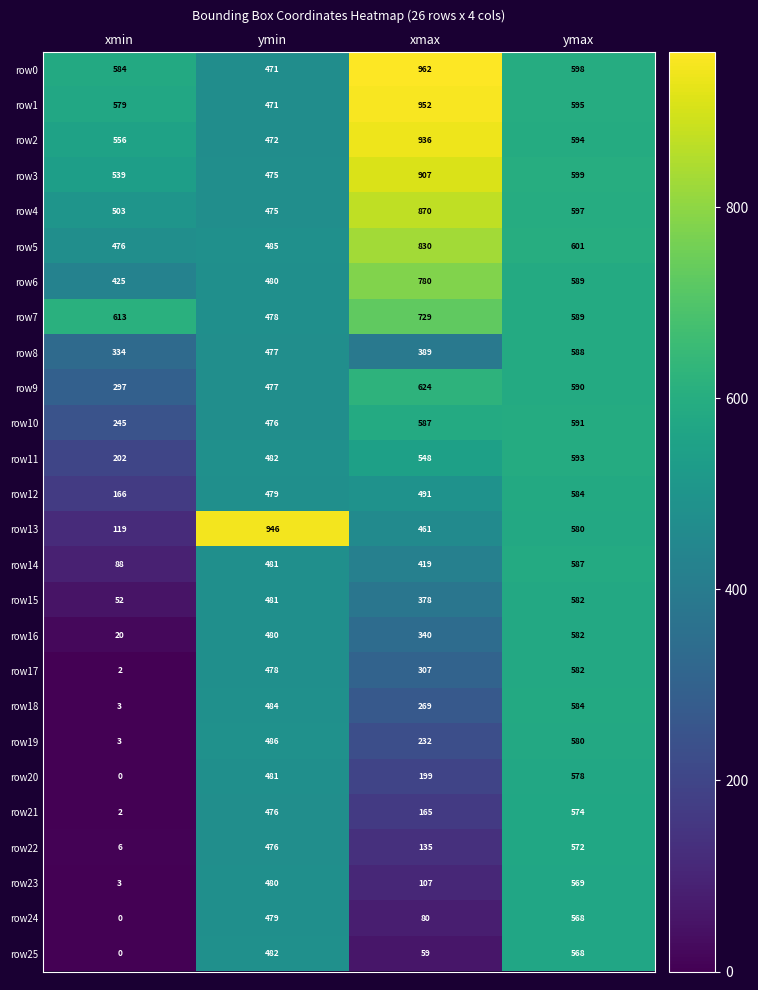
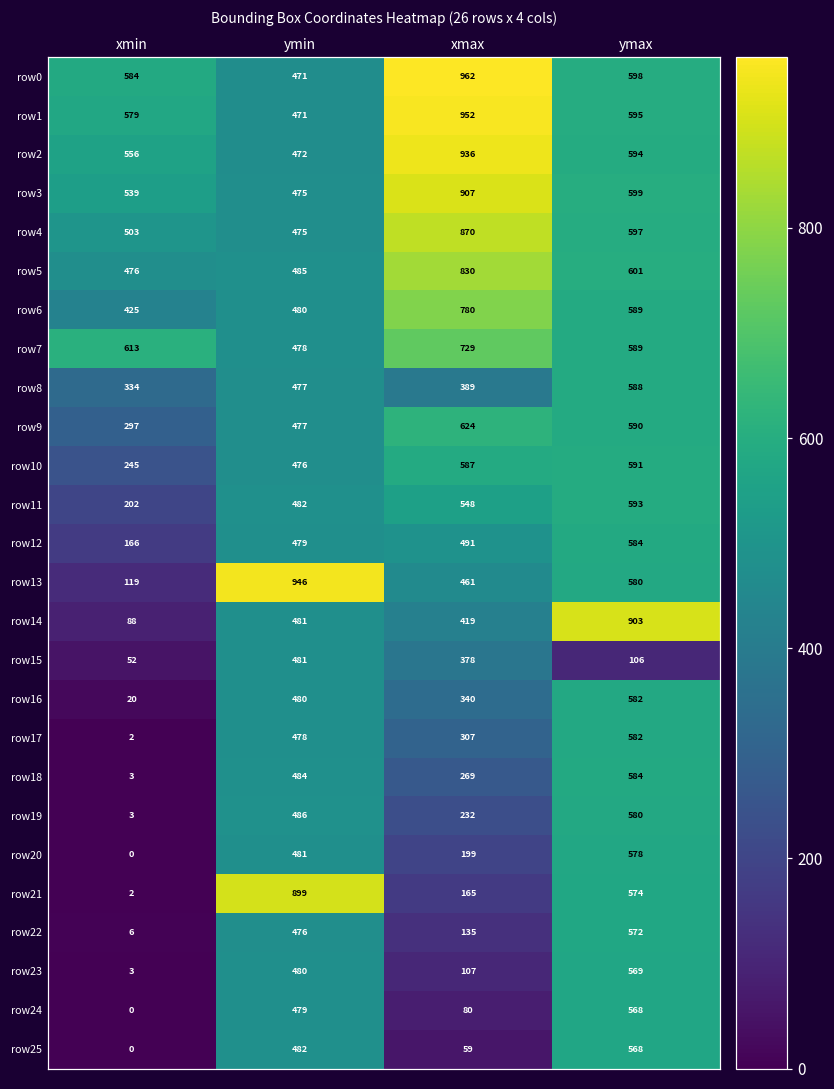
row14, ymax: 587 -> 903
row15, ymax: 582 -> 106
row21, ymin: 476 -> 899
